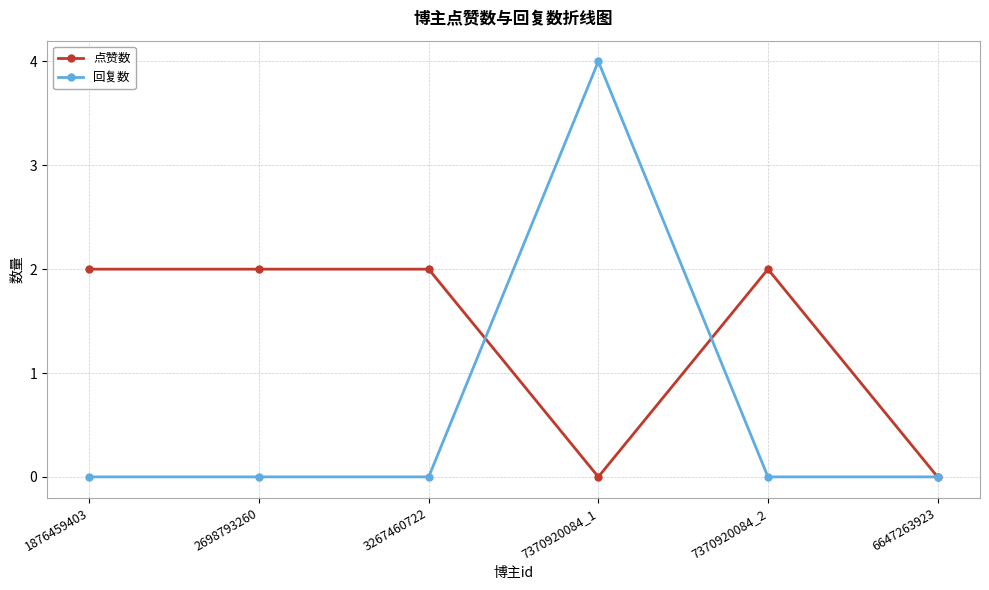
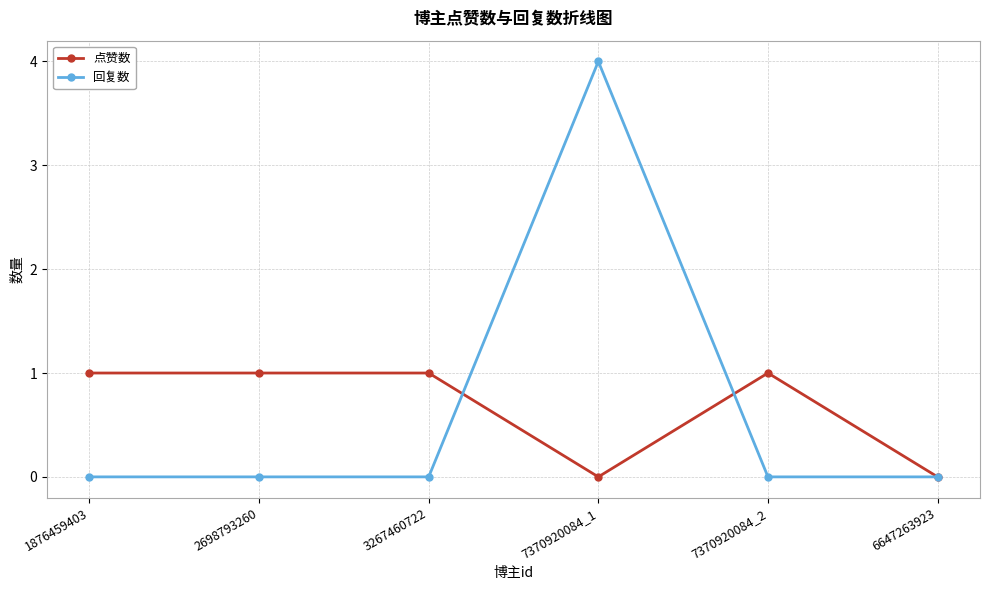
点赞数, 1876459403: 2 -> 1
点赞数, 2698793260: 2 -> 1
点赞数, 3267460722: 2 -> 1
点赞数, 7370920084_2: 2 -> 1
